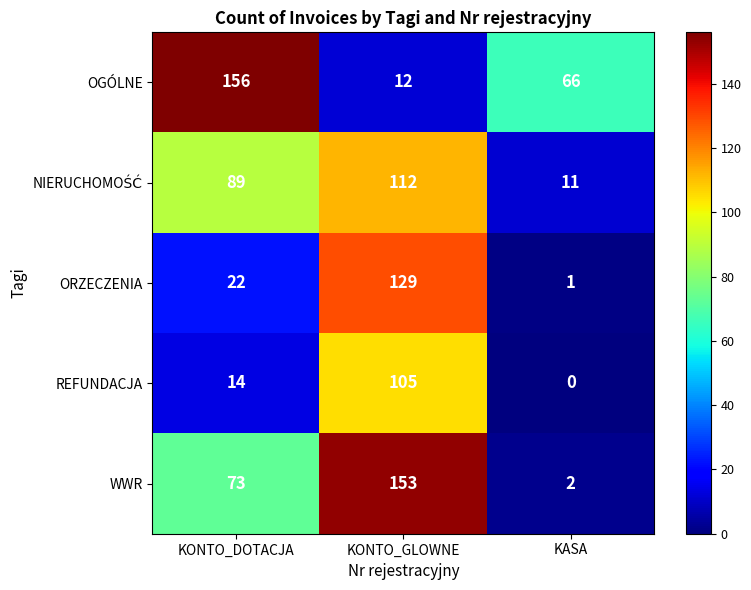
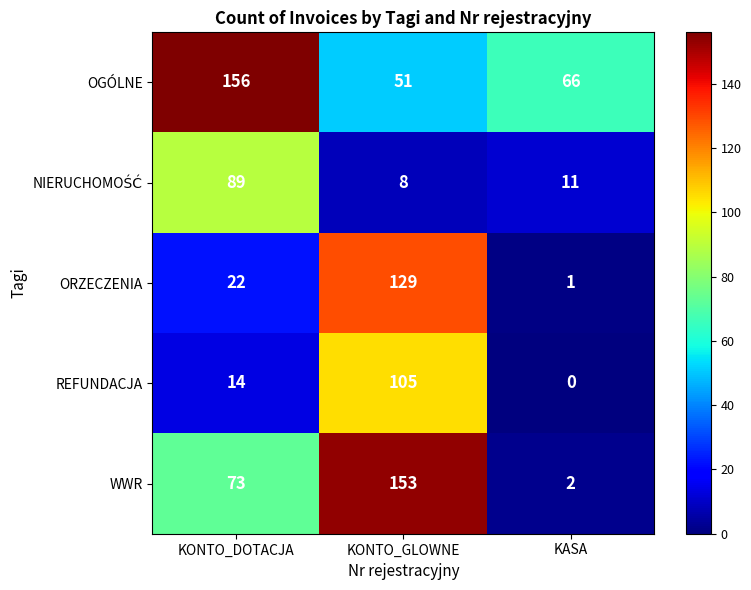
OGÓLNE, KONTO_GLOWNE: 12 -> 51
NIERUCHOMOŚĆ, KONTO_GLOWNE: 112 -> 8
